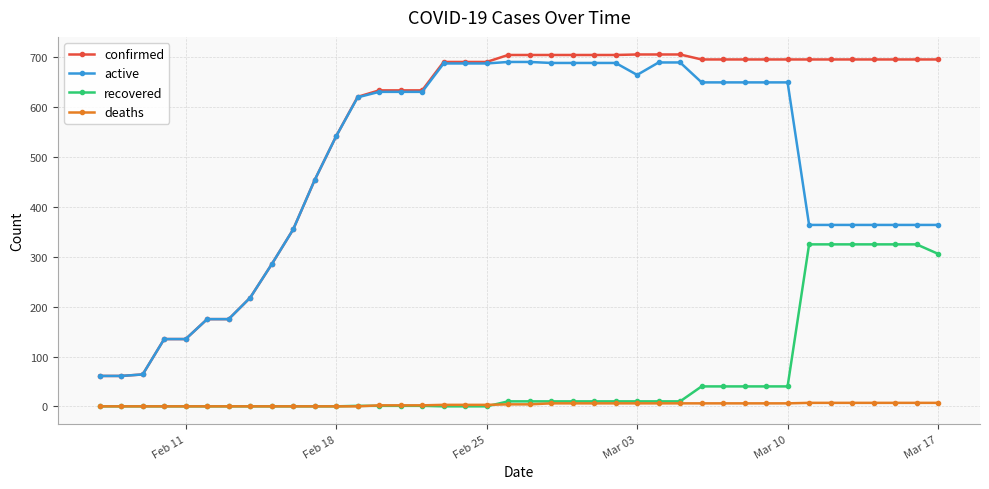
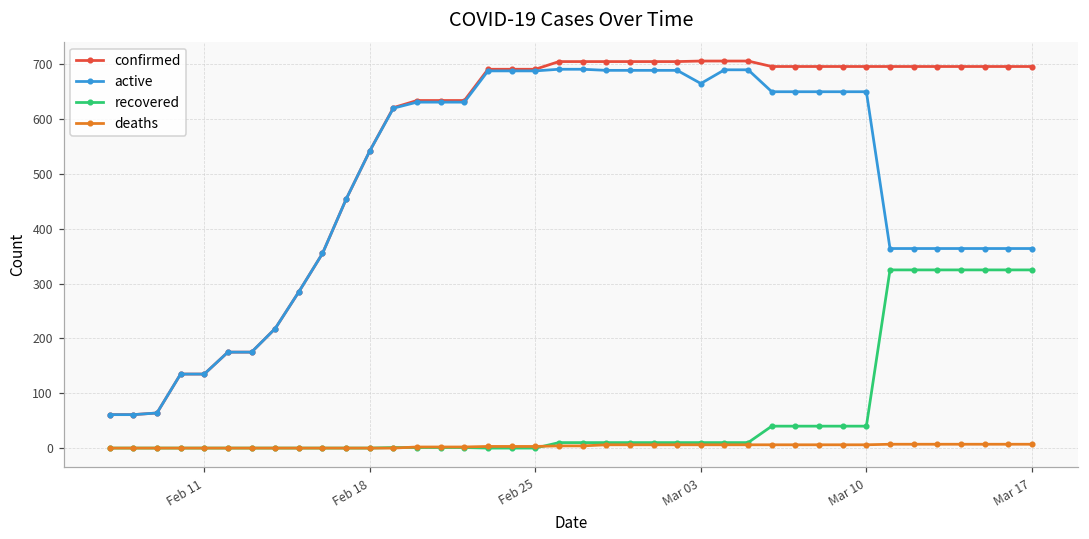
recovered, Mar 17: 310 -> 330
